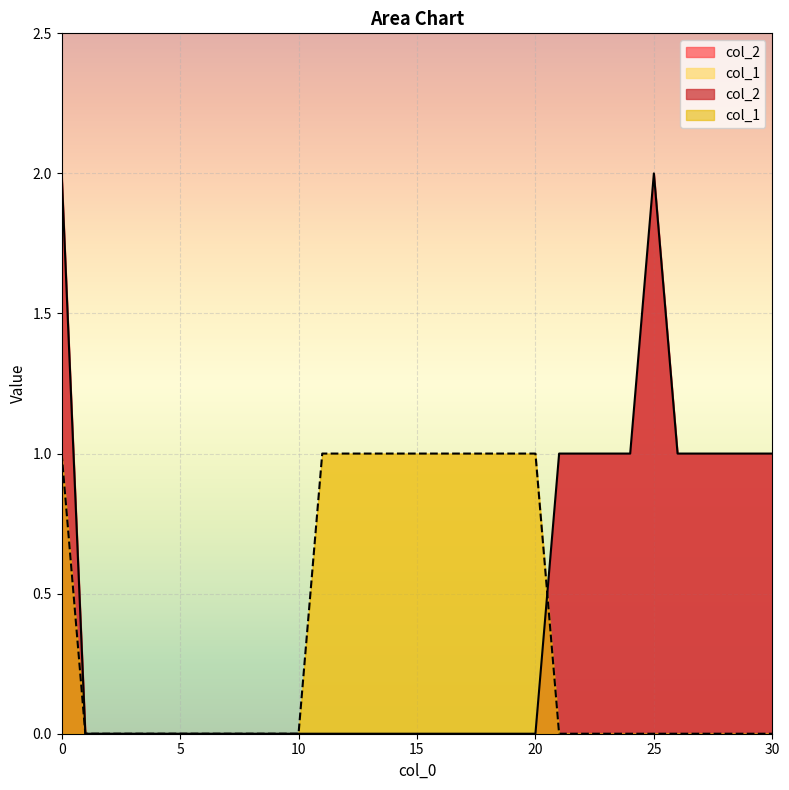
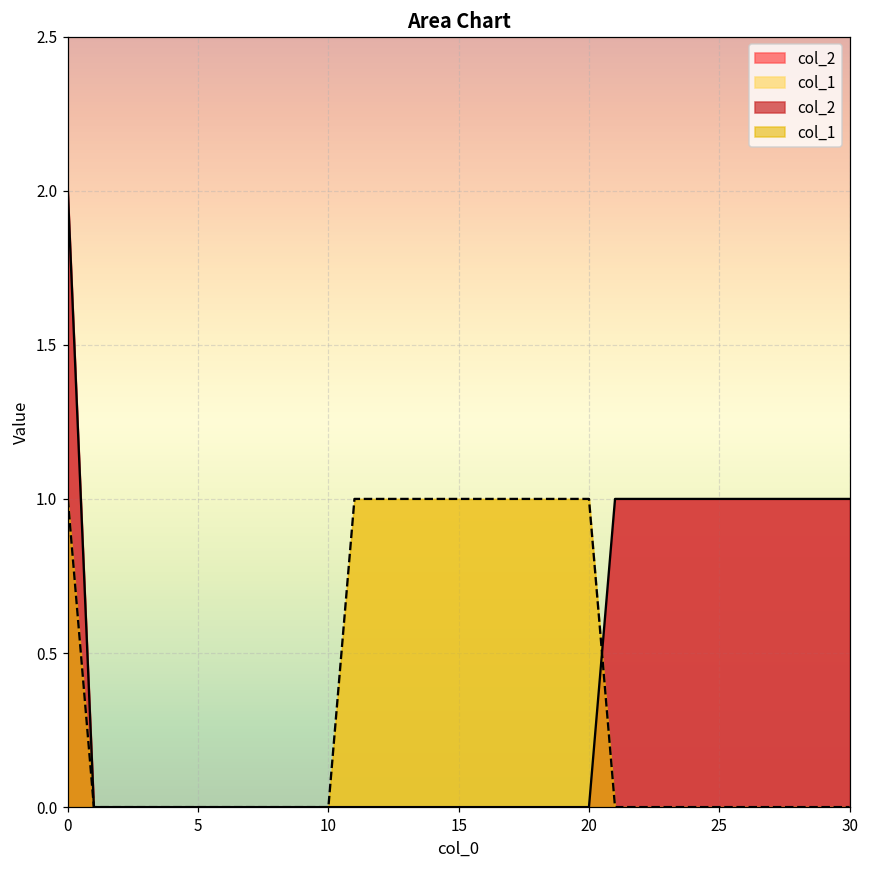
col_2, 25: 2 -> 1
